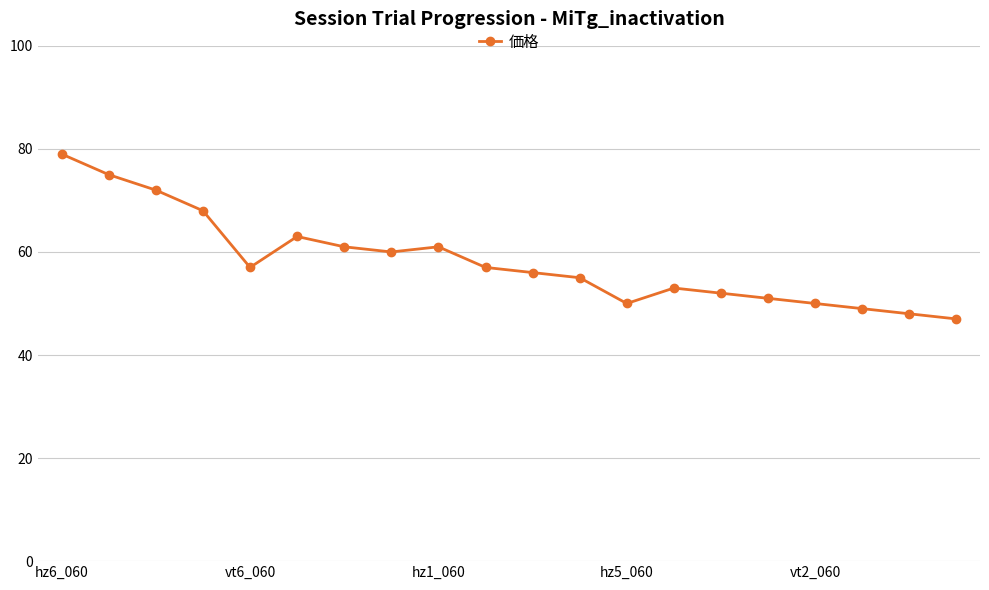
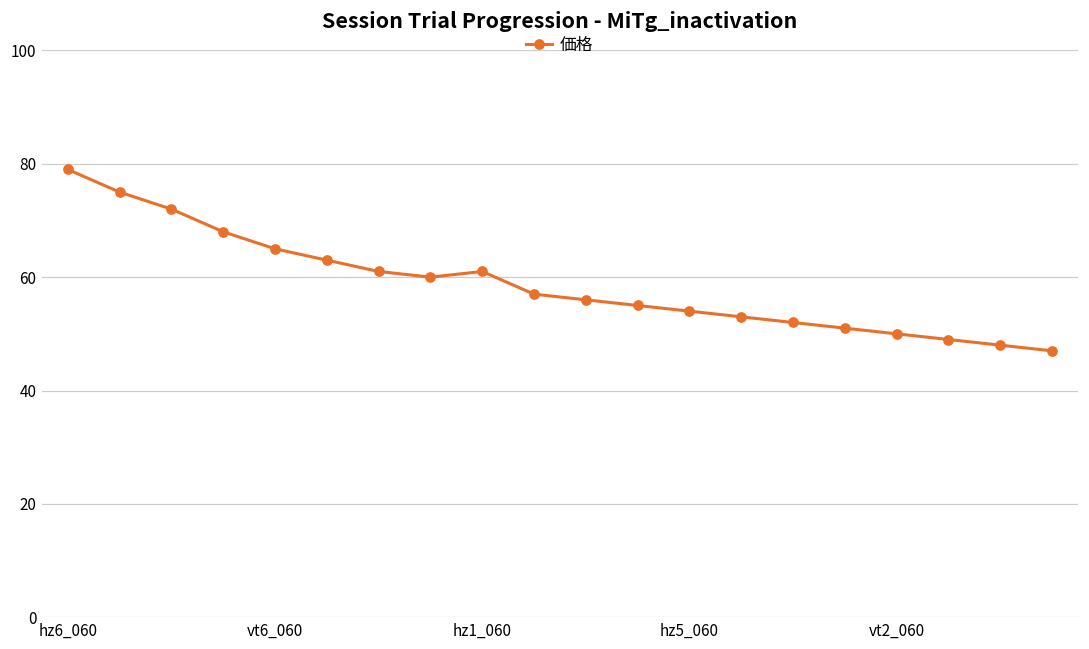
vt6_060: 57 -> 65
hz5_060: 50 -> 54
